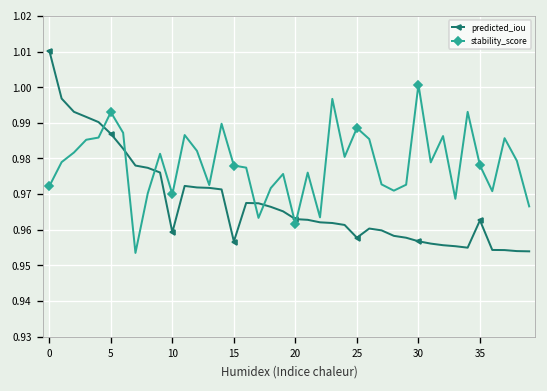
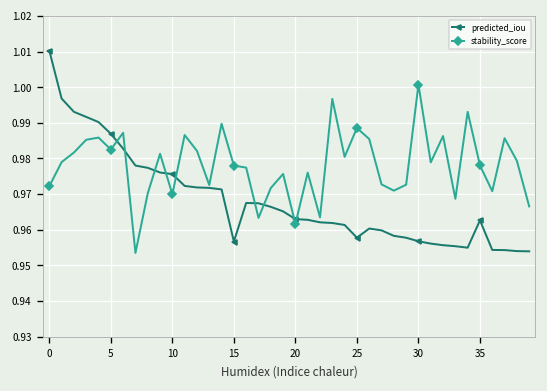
stability_score, 5: 0.993 -> 0.983
predicted_iou, 10: 0.959 -> 0.976
